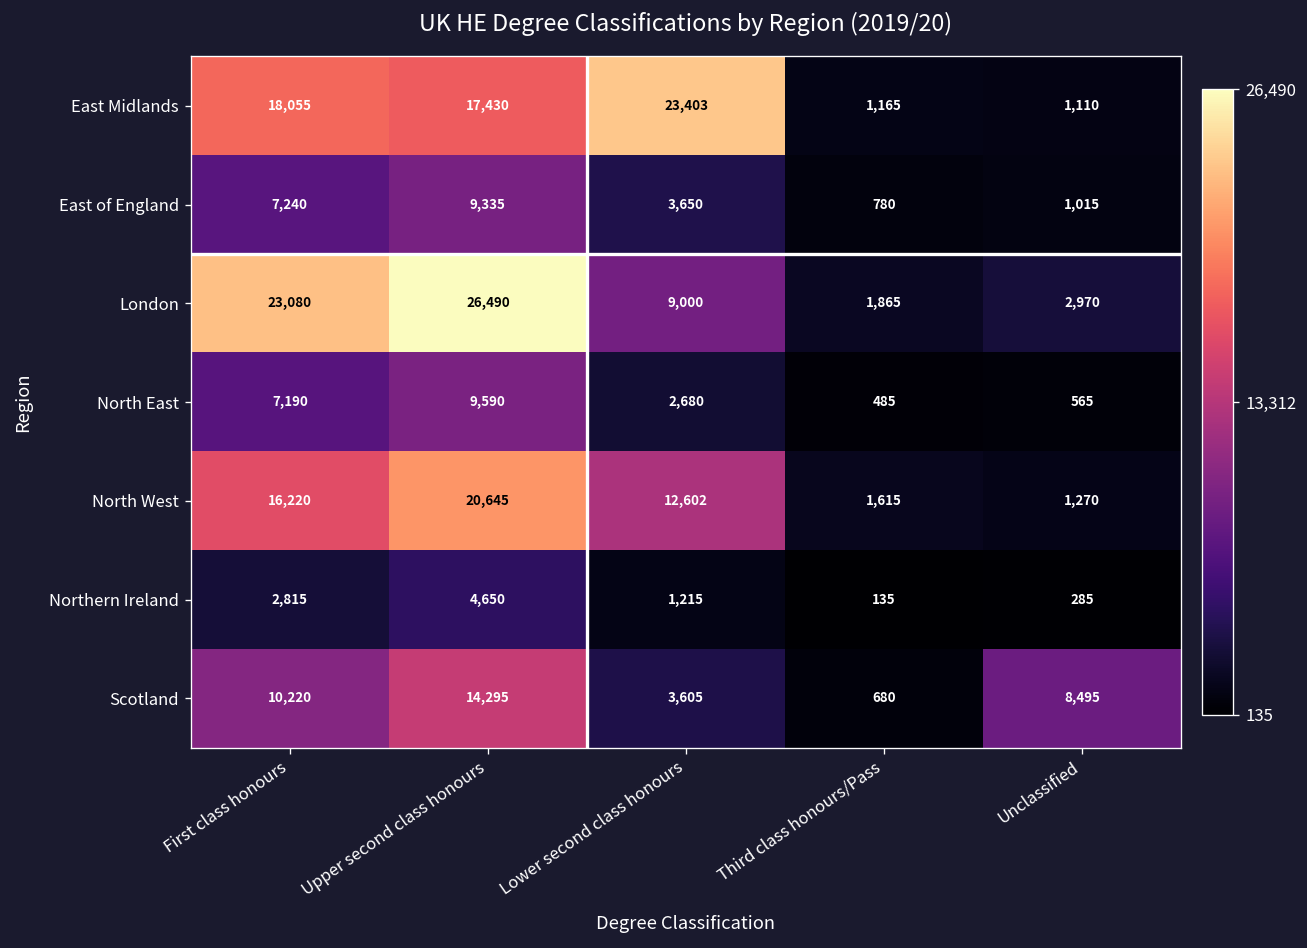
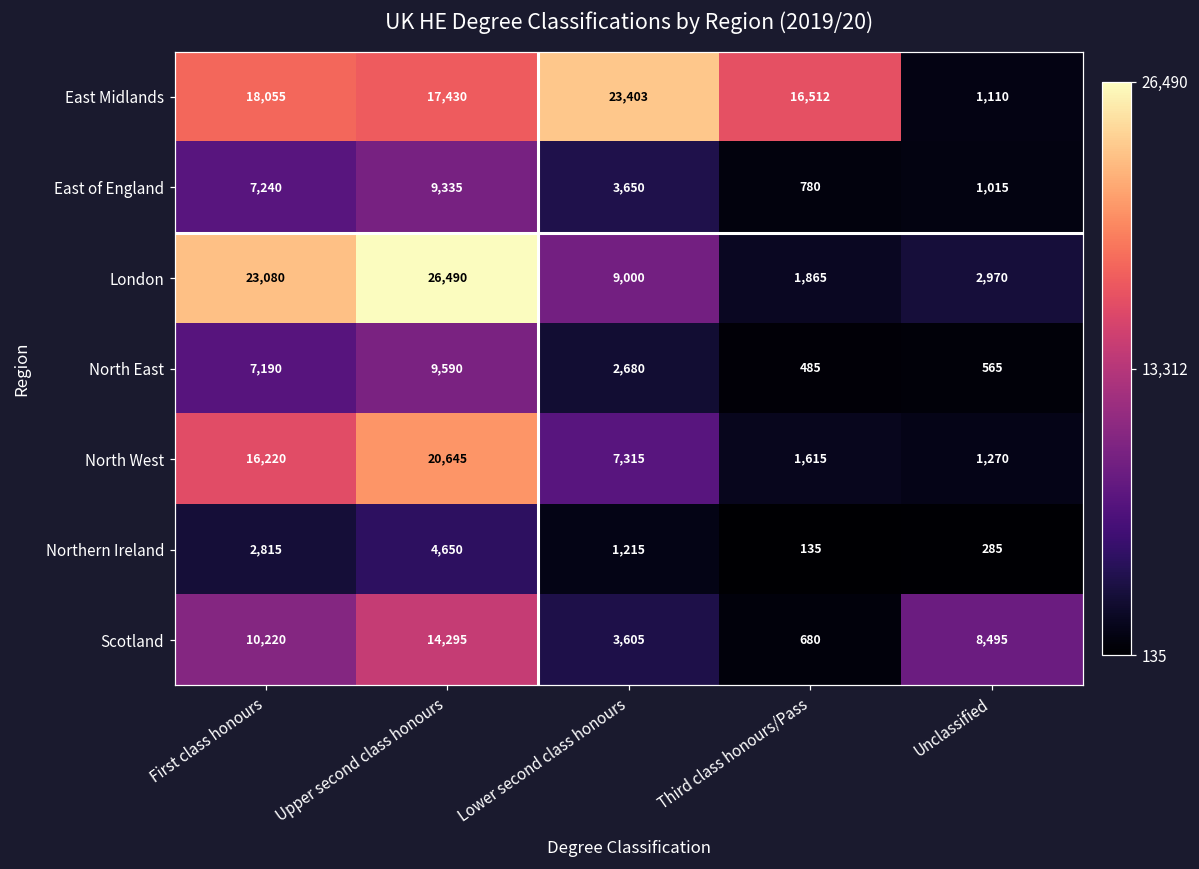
East Midlands, Third class honours/Pass: 1,165 -> 16,512
North West, Lower second class honours: 12,602 -> 7,315
